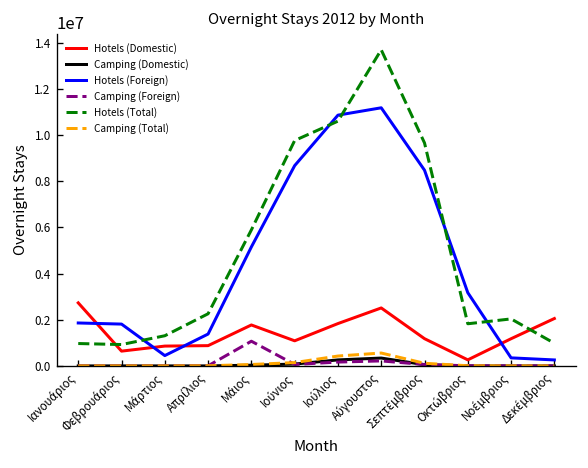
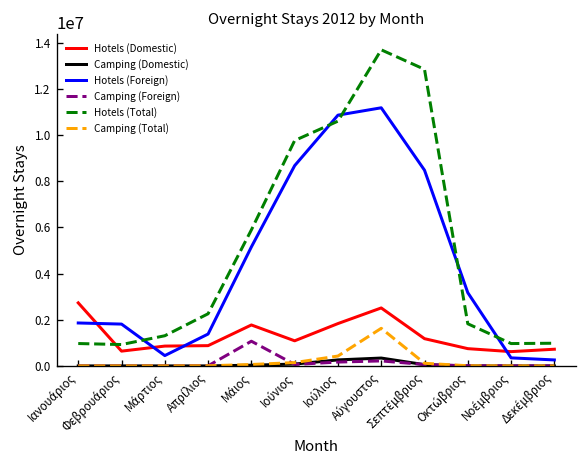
Camping (Total), Αύγουστος: 600000 -> 1600000
Hotels (Total), Σεπτέμβριος: 9700000 -> 12800000
Hotels (Domestic), Οκτώβριος: 300000 -> 700000
Hotels (Domestic), Νοέμβριος: 1200000 -> 600000
Hotels (Total), Νοέμβριος: 2000000 -> 1000000
Hotels (Domestic), Δεκέμβριος: 2100000 -> 700000
